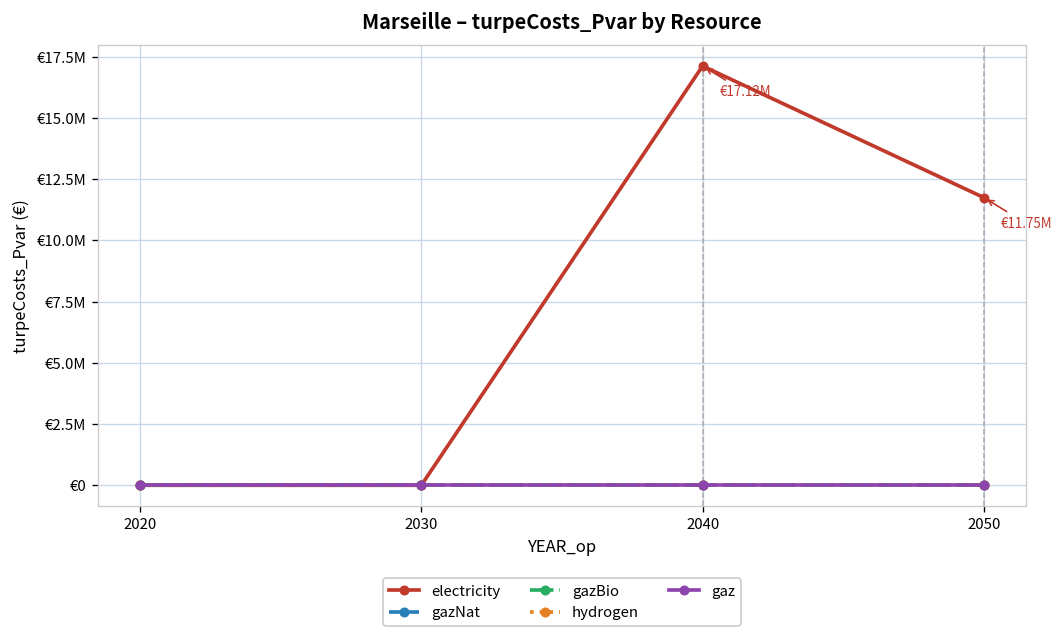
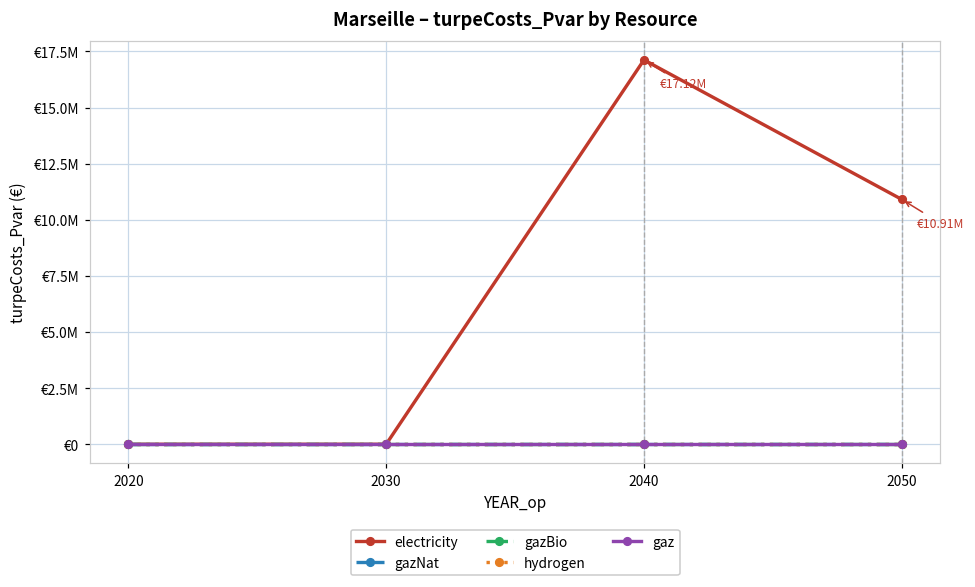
electricity, 2050: €11.75M -> €10.91M
